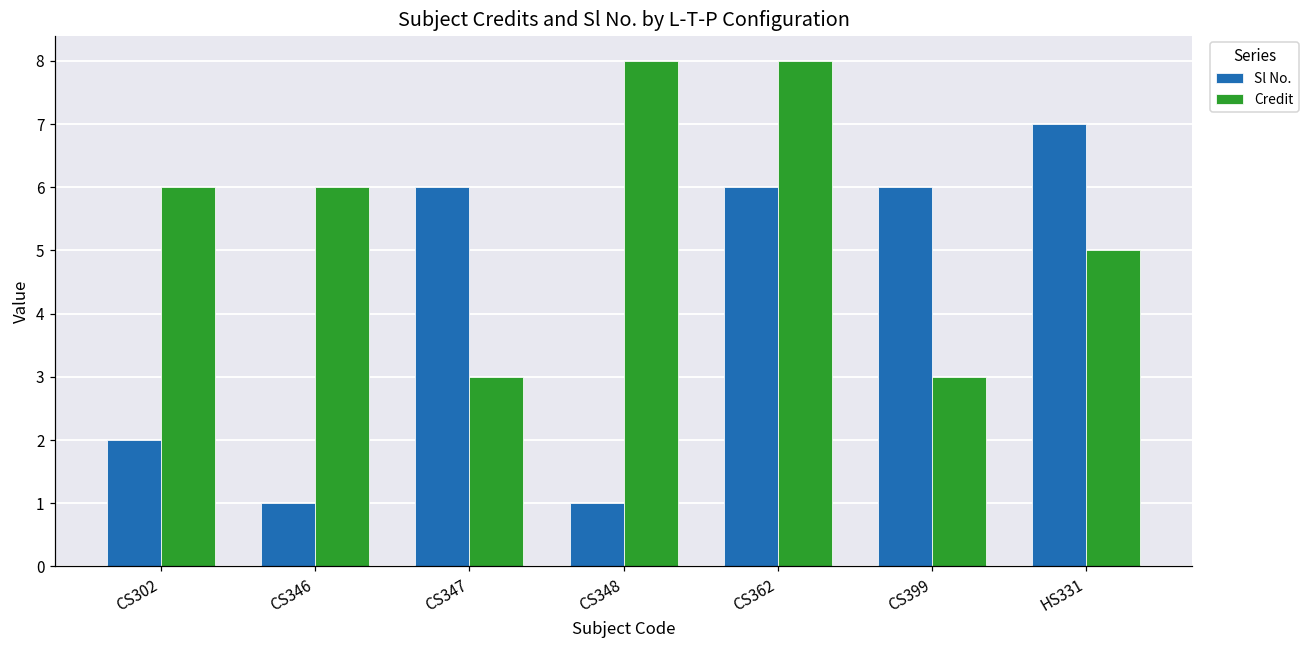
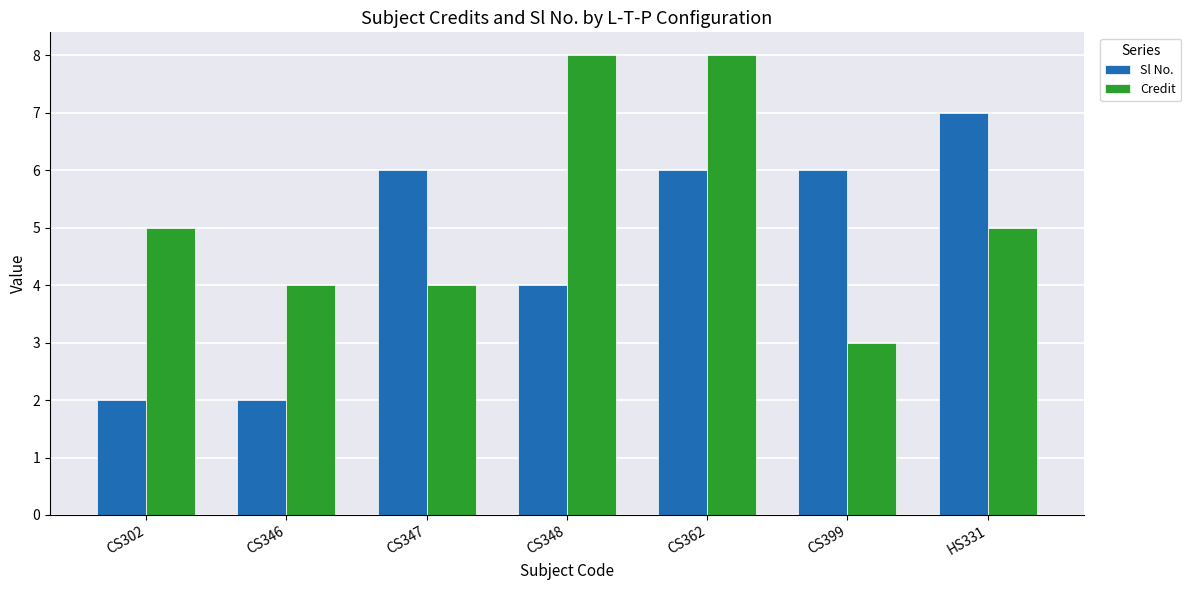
Credit, CS302: 6 -> 5
Sl No., CS346: 1 -> 2
Credit, CS346: 6 -> 4
Credit, CS347: 3 -> 4
Sl No., CS348: 1 -> 4
